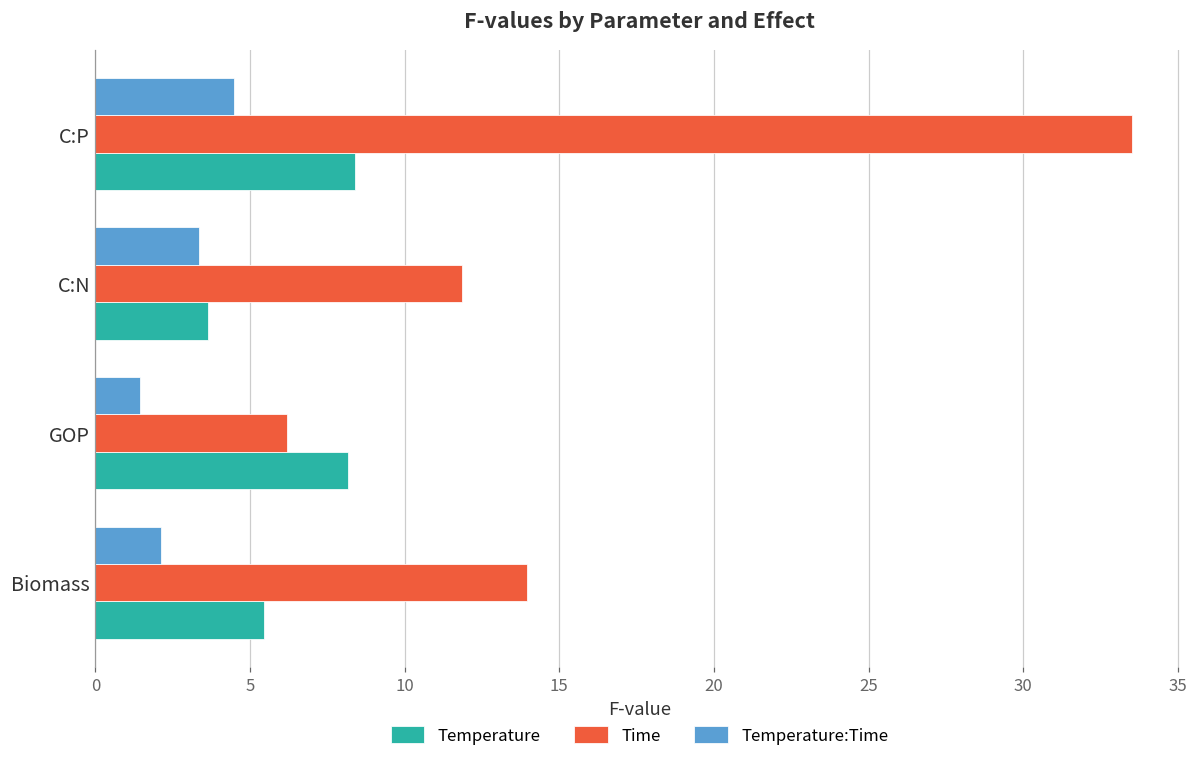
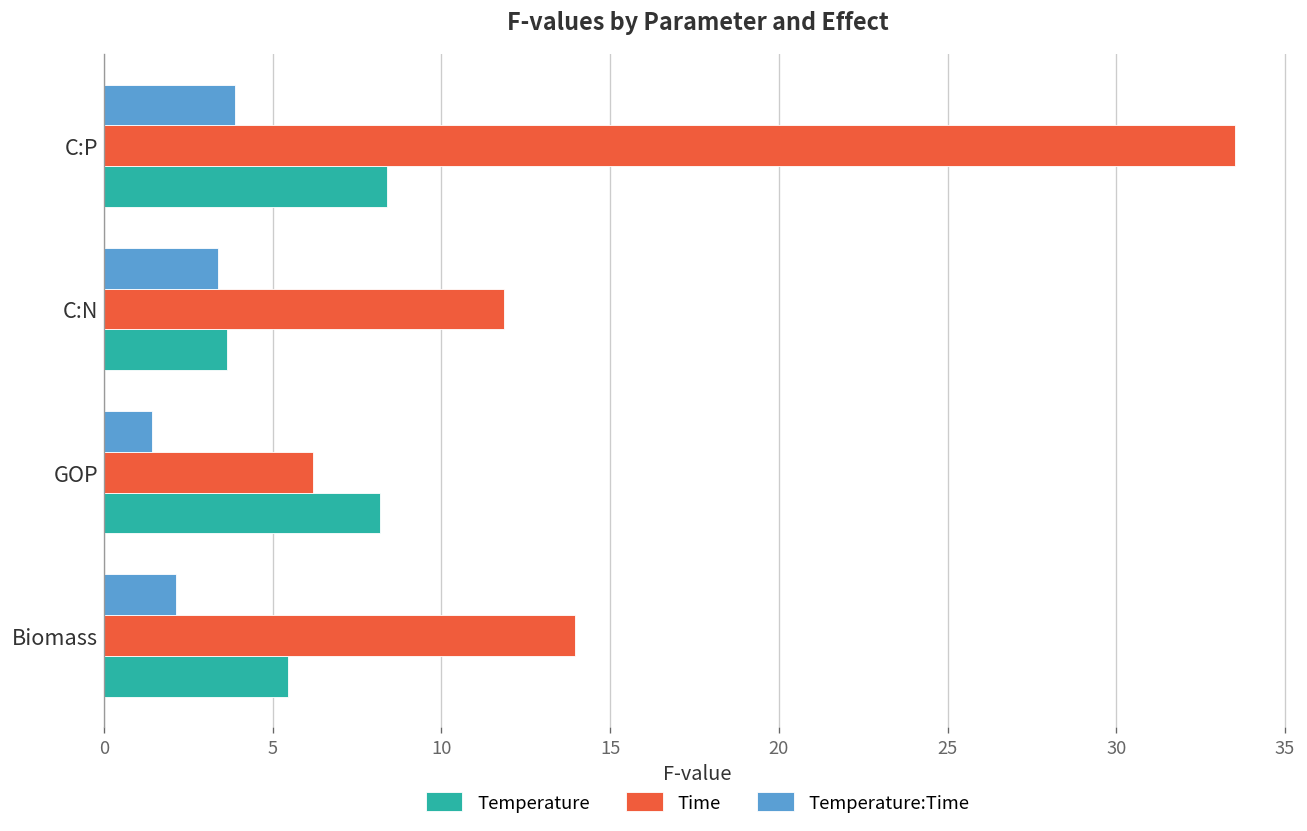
Temperature:Time, C:P: 4.5 -> 3.9
